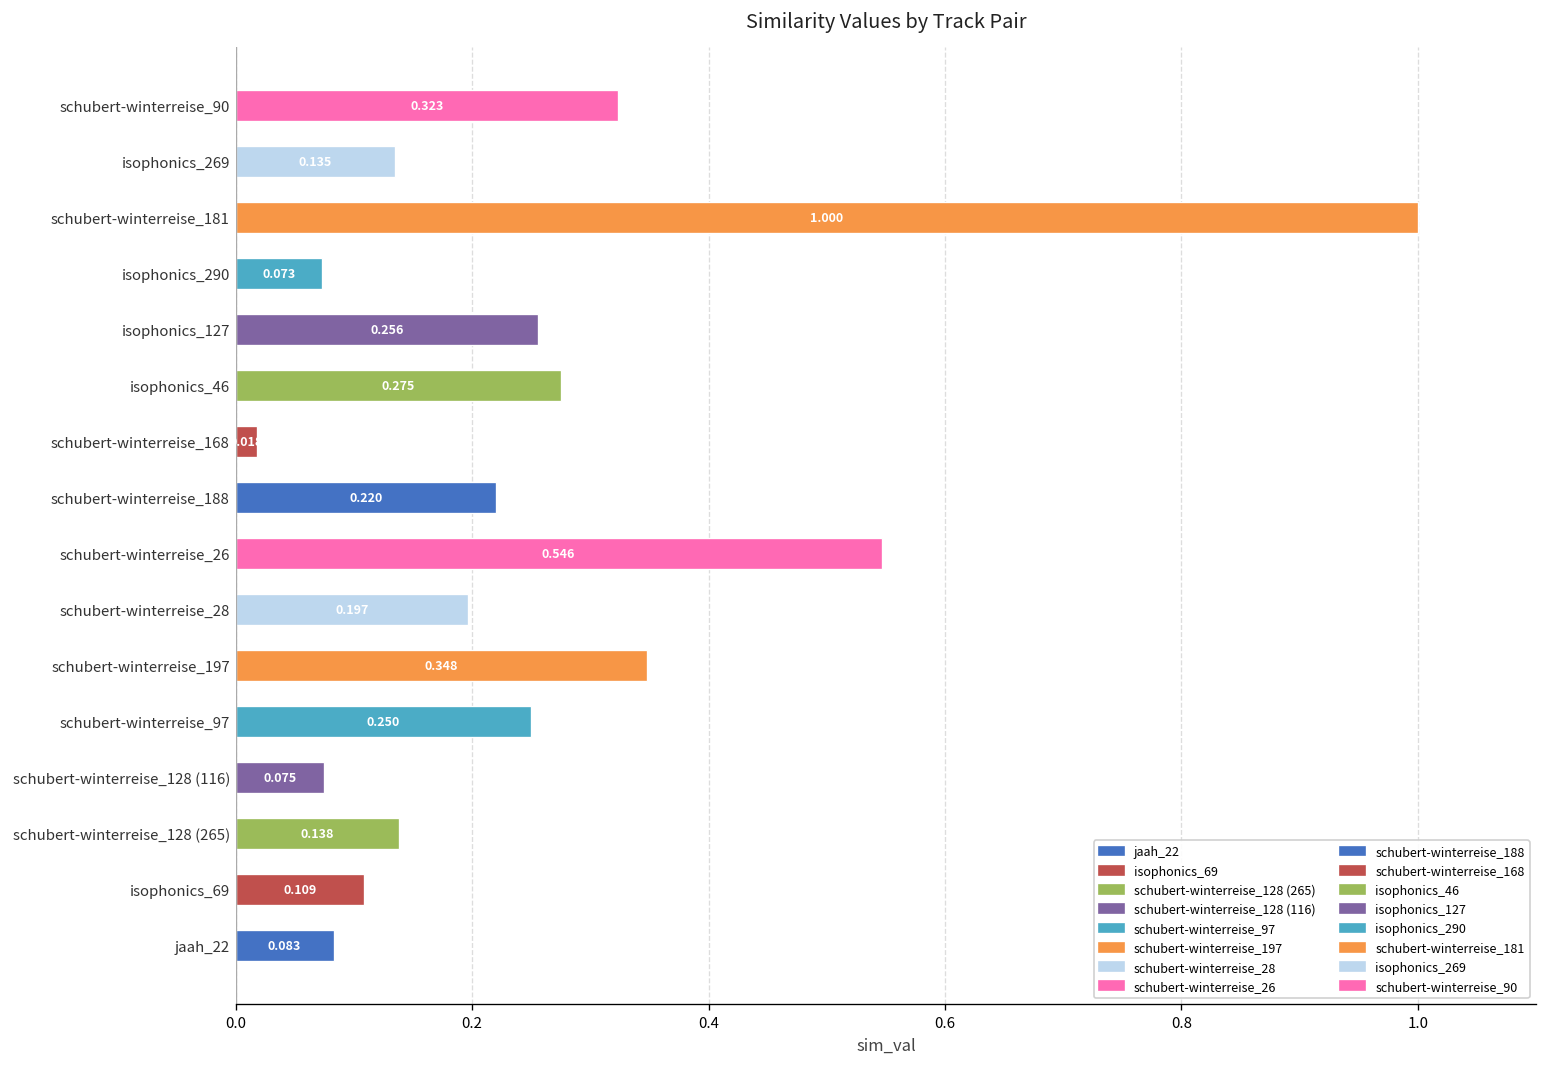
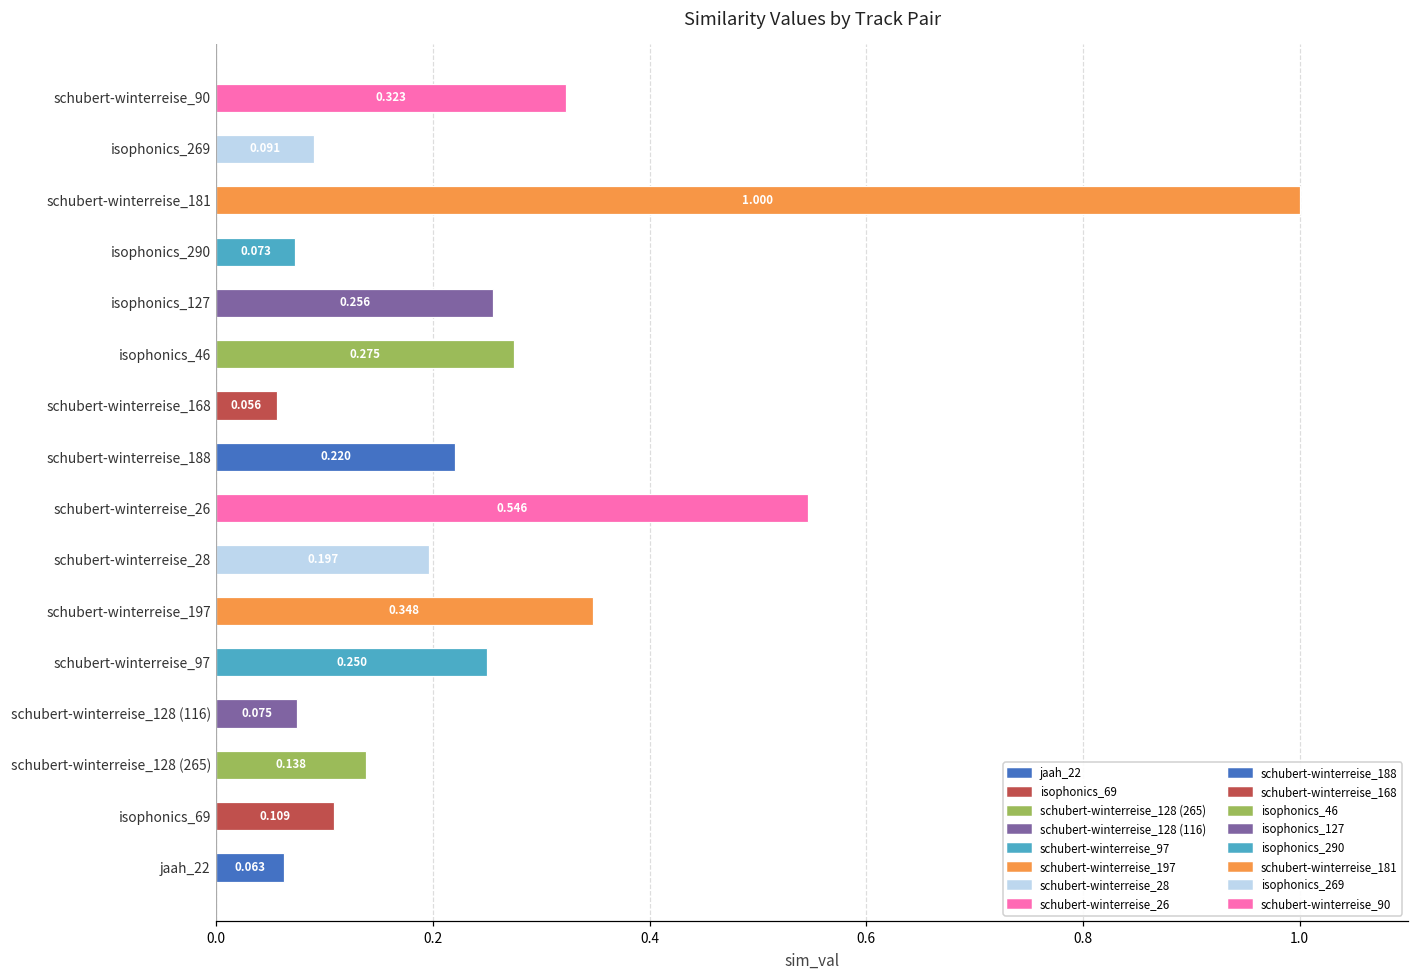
isophonics_269: 0.135 -> 0.091
schubert-winterreise_168: 0.018 -> 0.056
jaah_22: 0.083 -> 0.063
